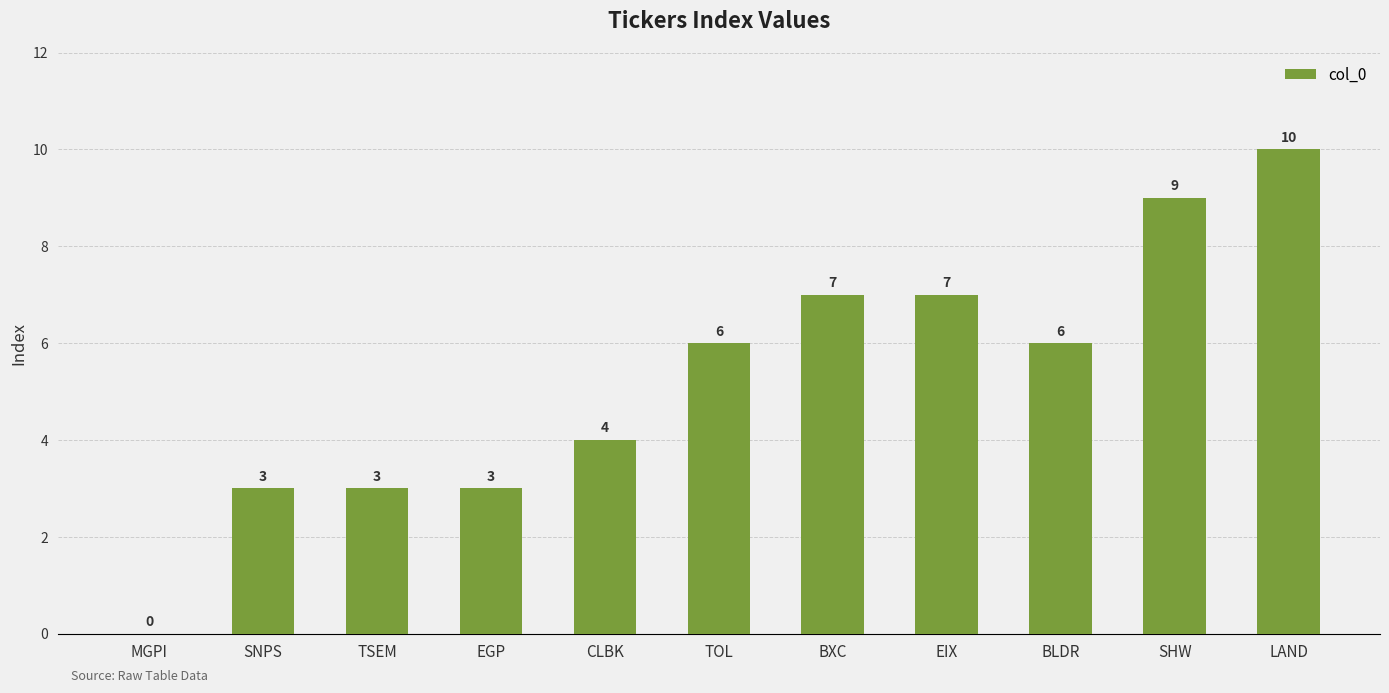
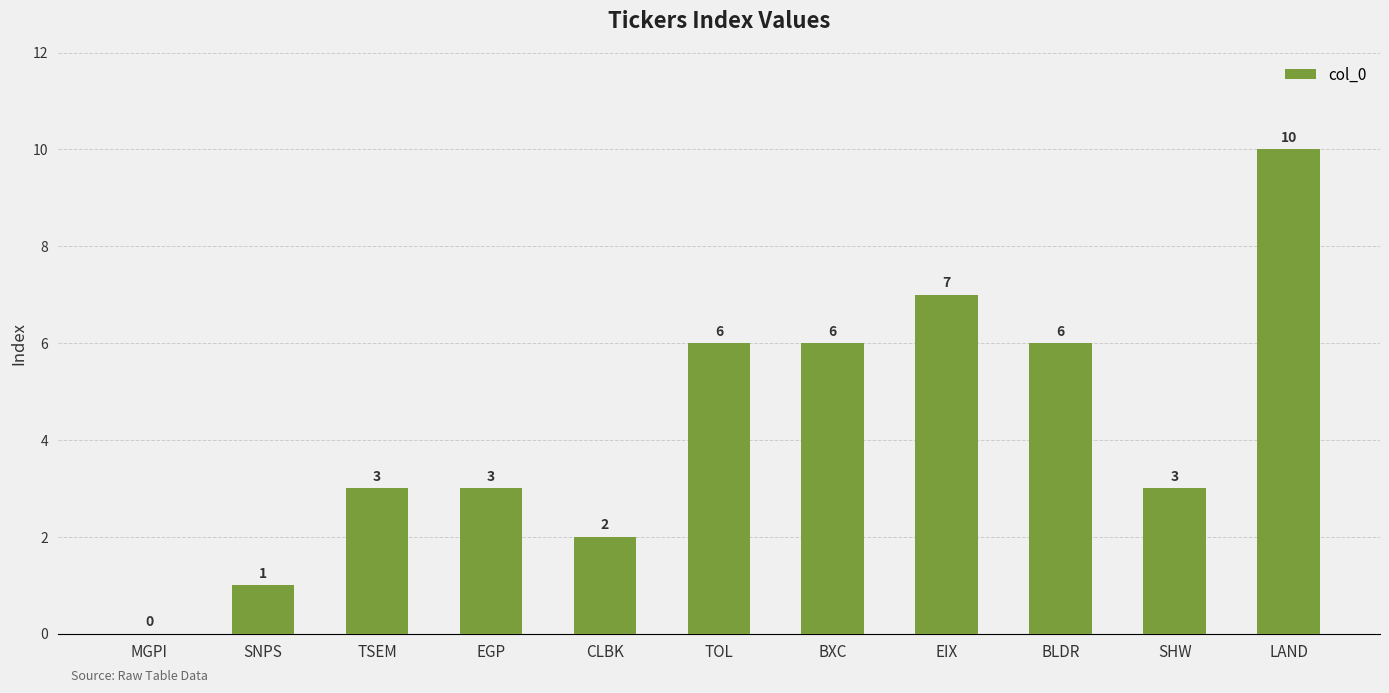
SNPS: 3 -> 1
CLBK: 4 -> 2
BXC: 7 -> 6
SHW: 9 -> 3
